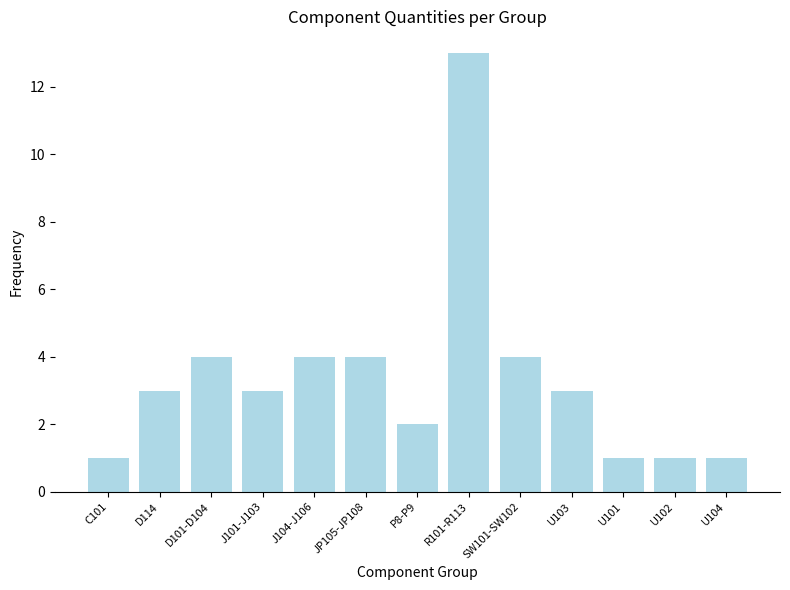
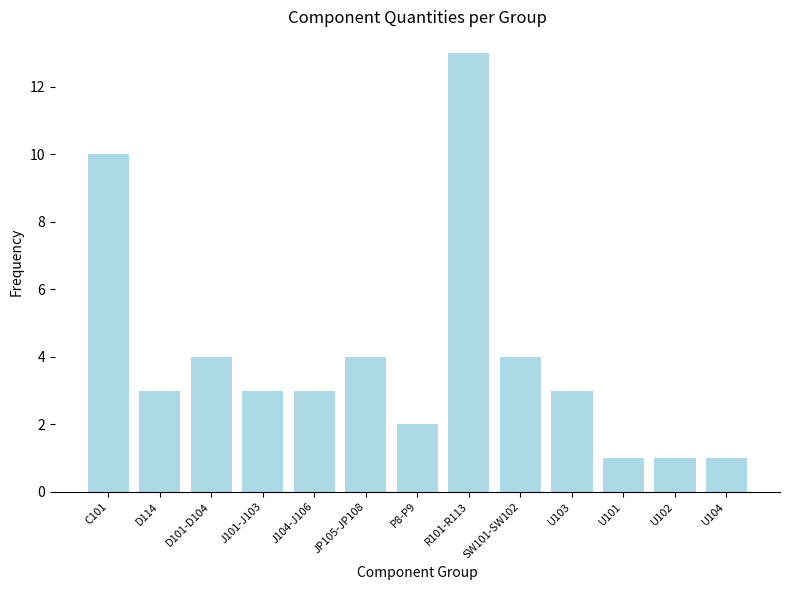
C101: 1 -> 10
J104-J106: 4 -> 3
